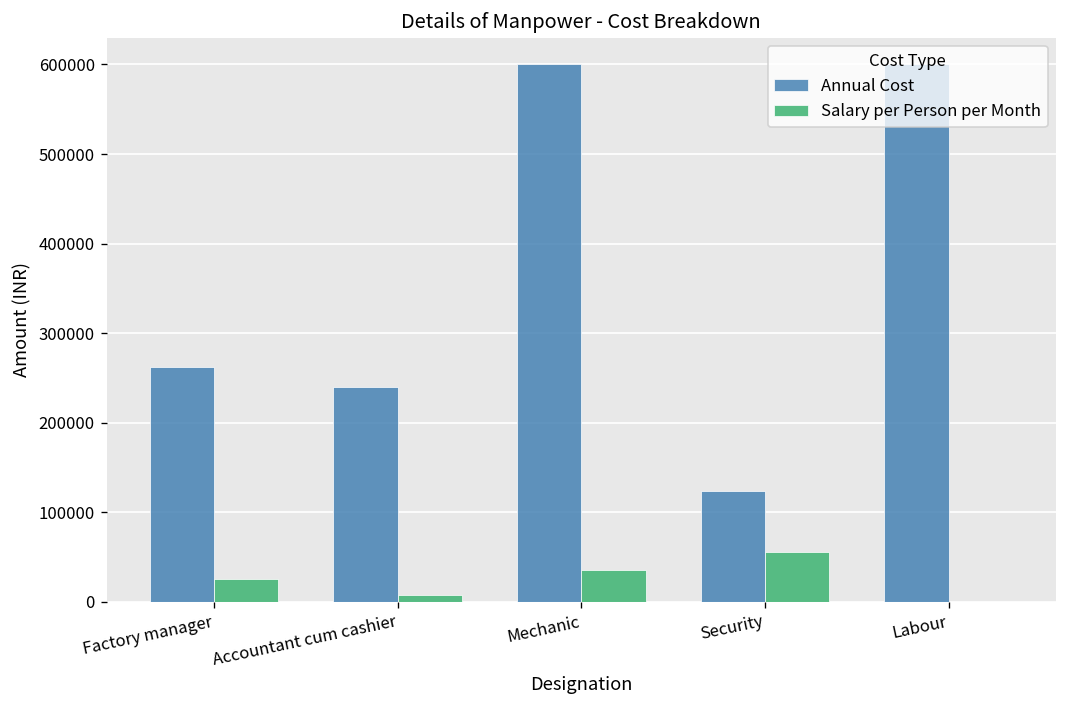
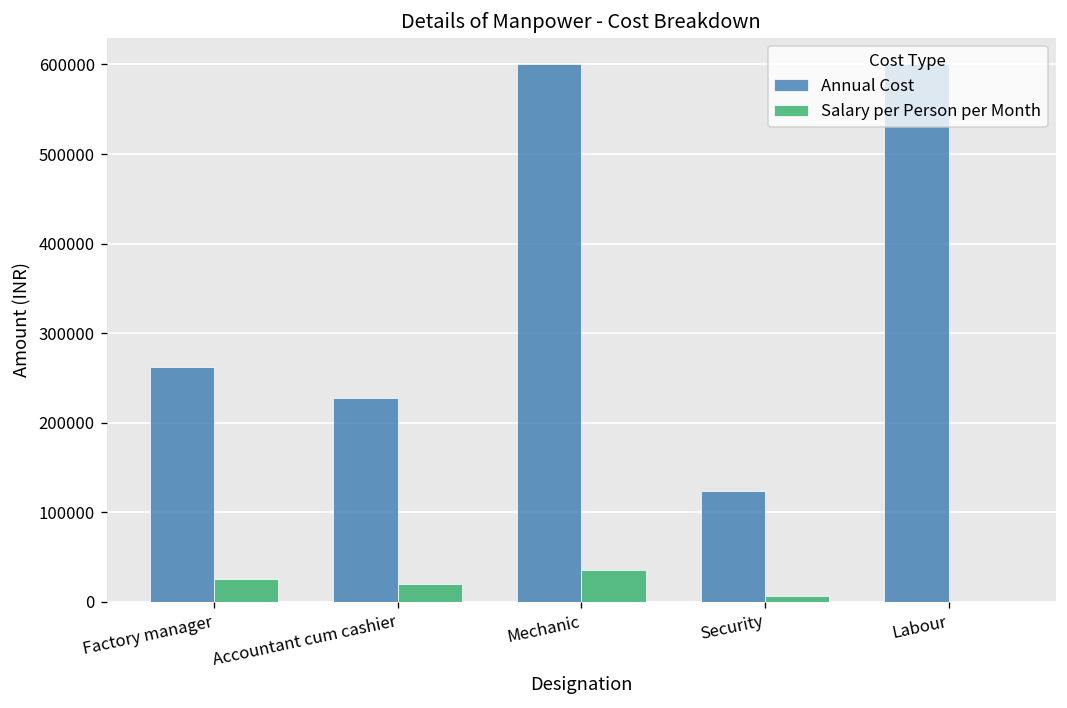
Annual Cost, Accountant cum cashier: 240000 -> 230000
Salary per Person per Month, Accountant cum cashier: 10000 -> 20000
Salary per Person per Month, Security: 60000 -> 10000
